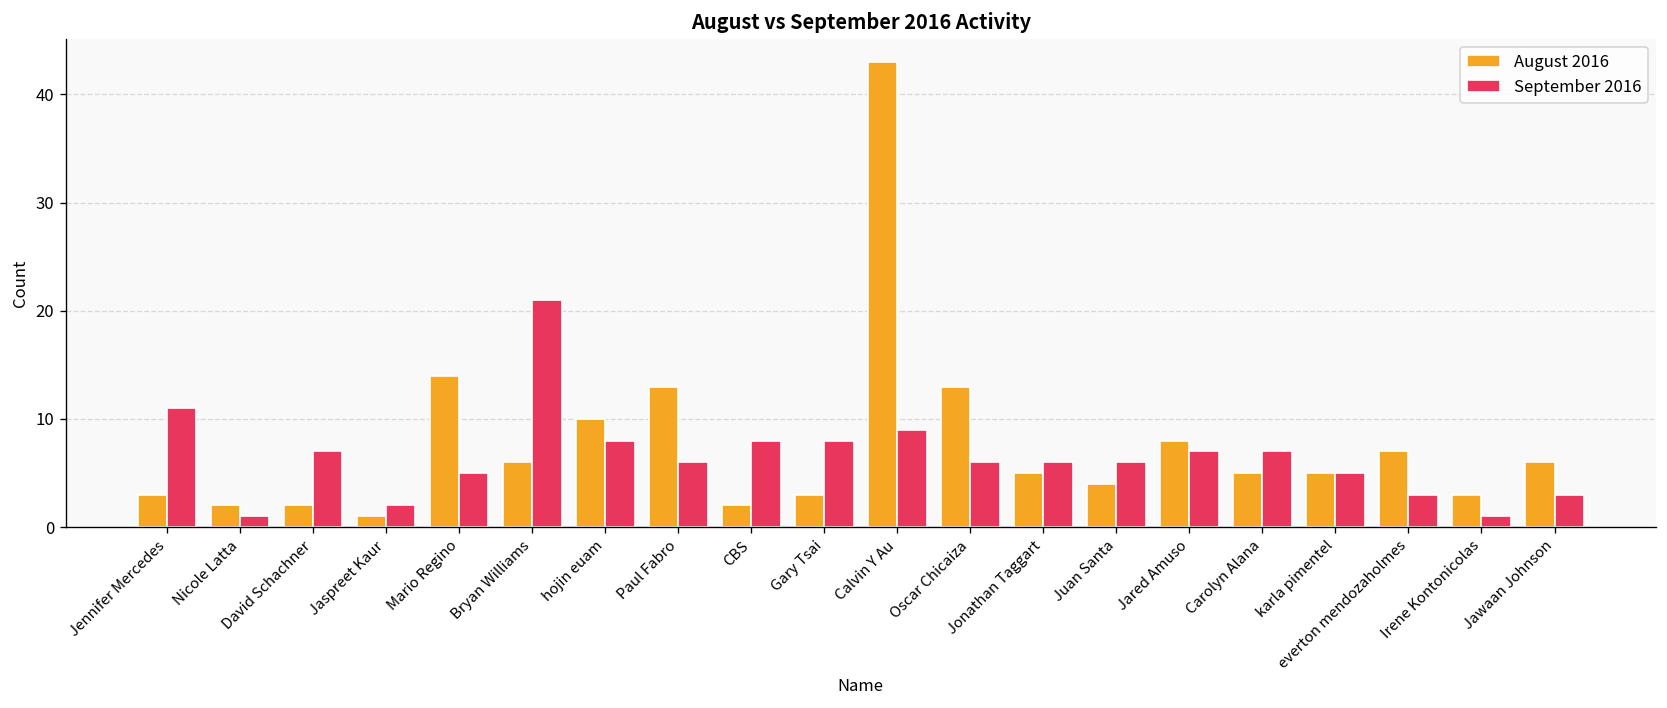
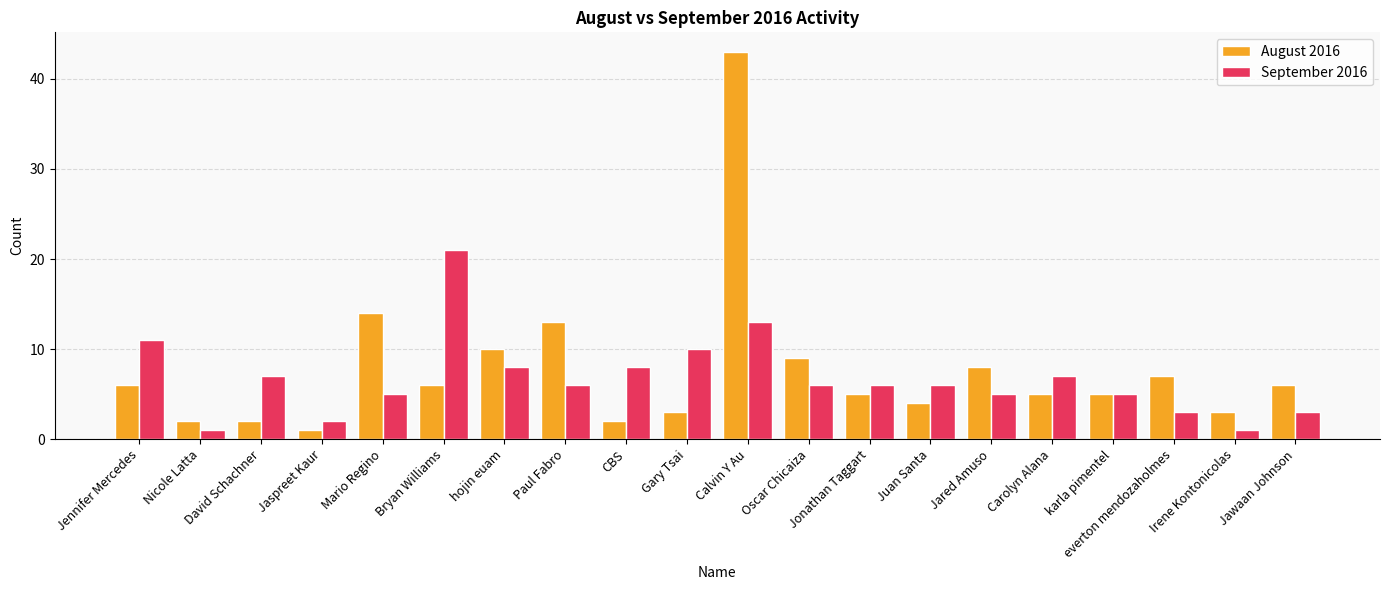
August 2016, Jennifer Mercedes: 3 -> 6
September 2016, Gary Tsai: 8 -> 10
September 2016, Calvin Y Au: 9 -> 13
August 2016, Oscar Chicaiza: 13 -> 9
September 2016, Jared Amuso: 7 -> 5
